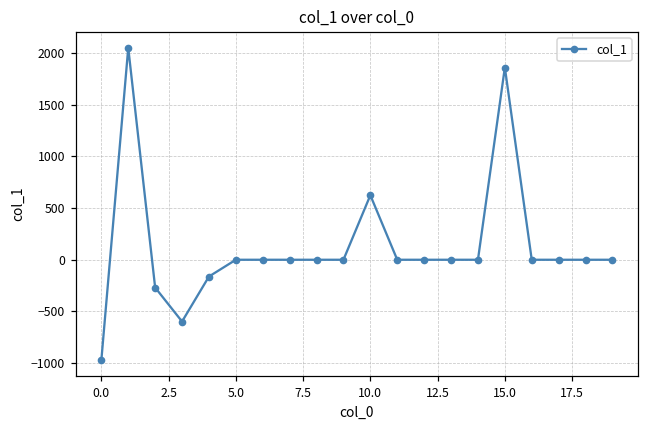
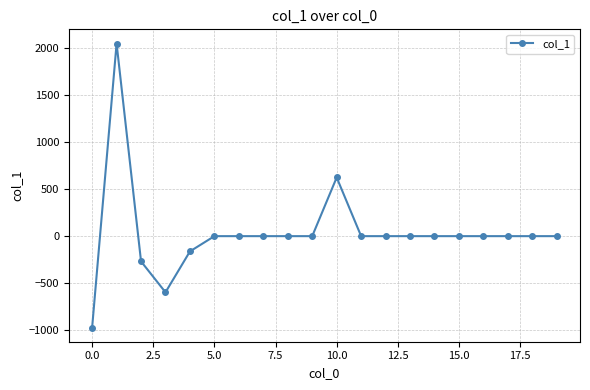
15.0: 1900 -> 0
